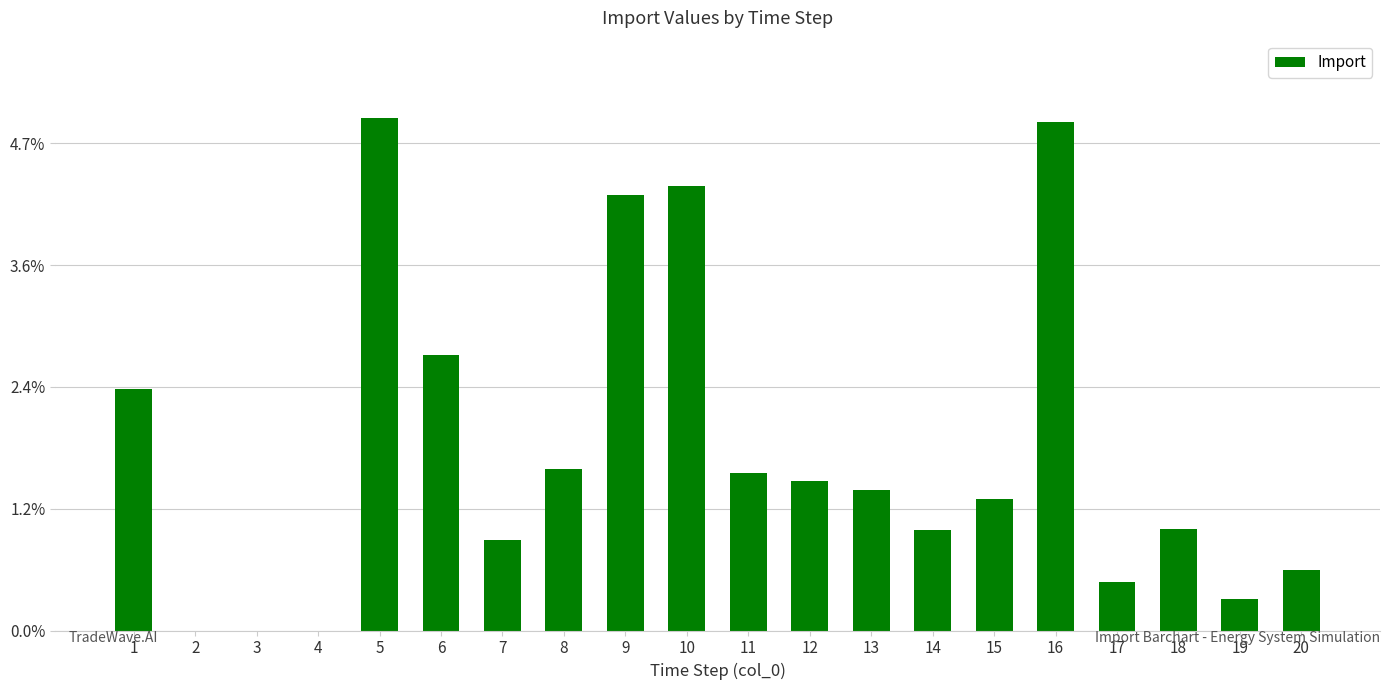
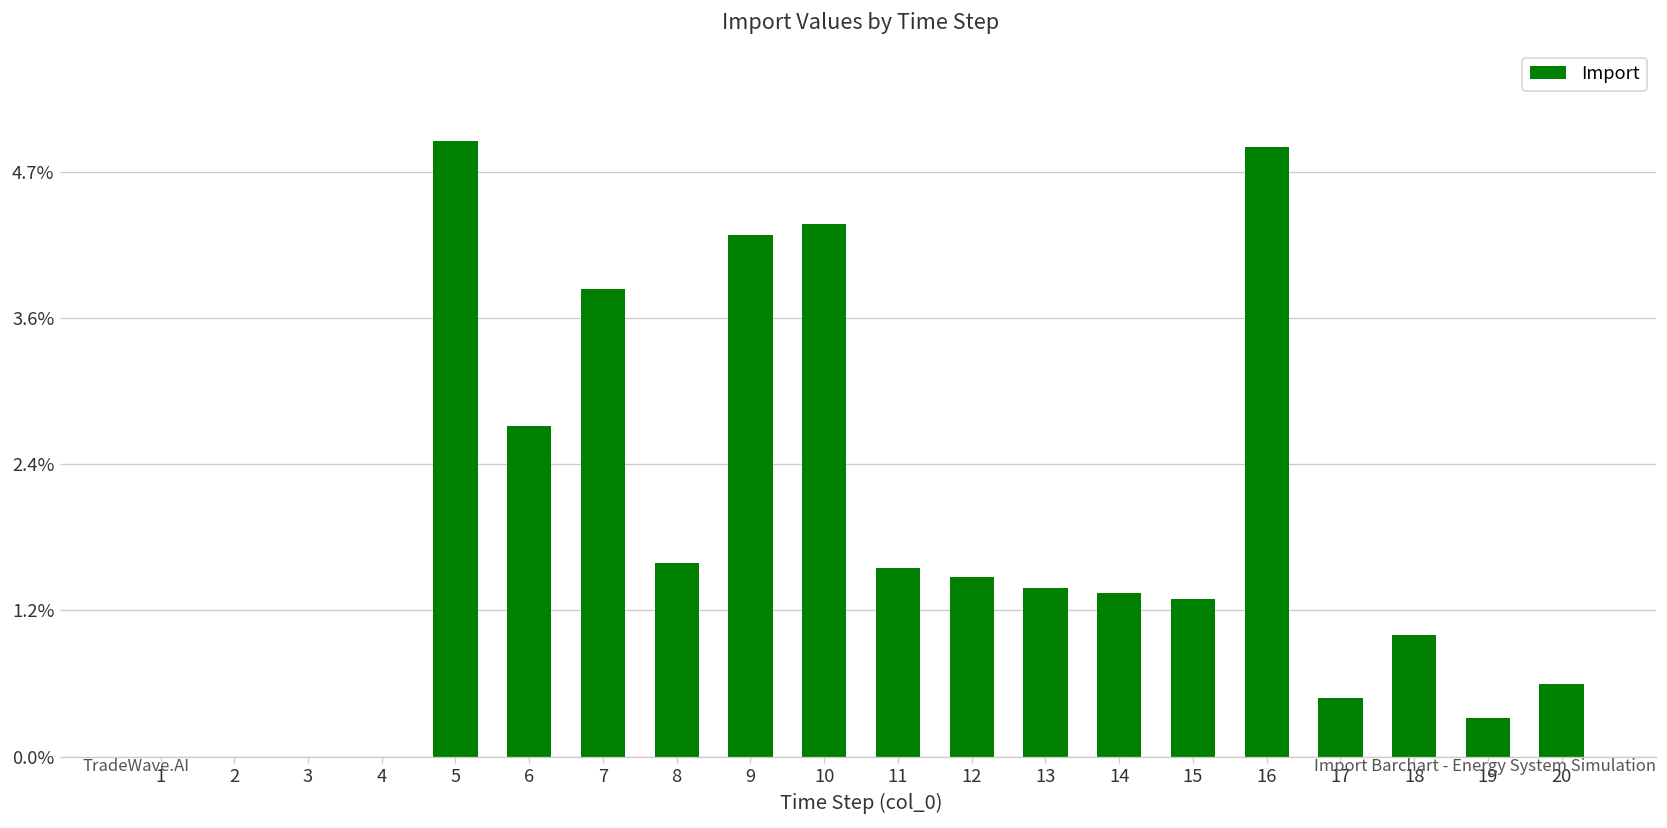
1: 2.33% -> 0.00%
7: 0.87% -> 3.76%
14: 0.97% -> 1.32%
